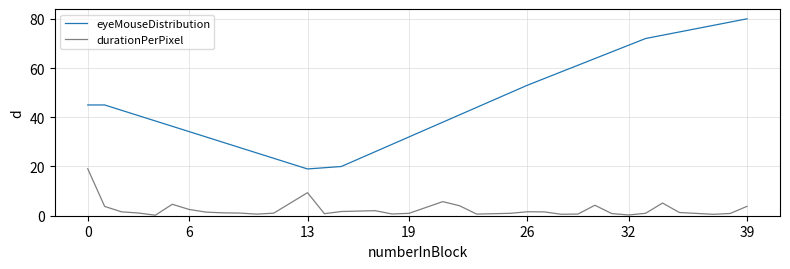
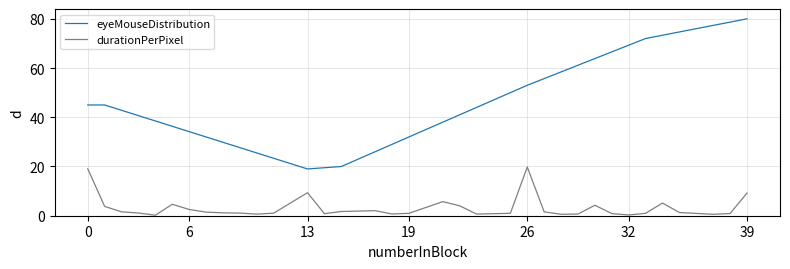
durationPerPixel, 26: 2 -> 20
durationPerPixel, 39: 4 -> 9
